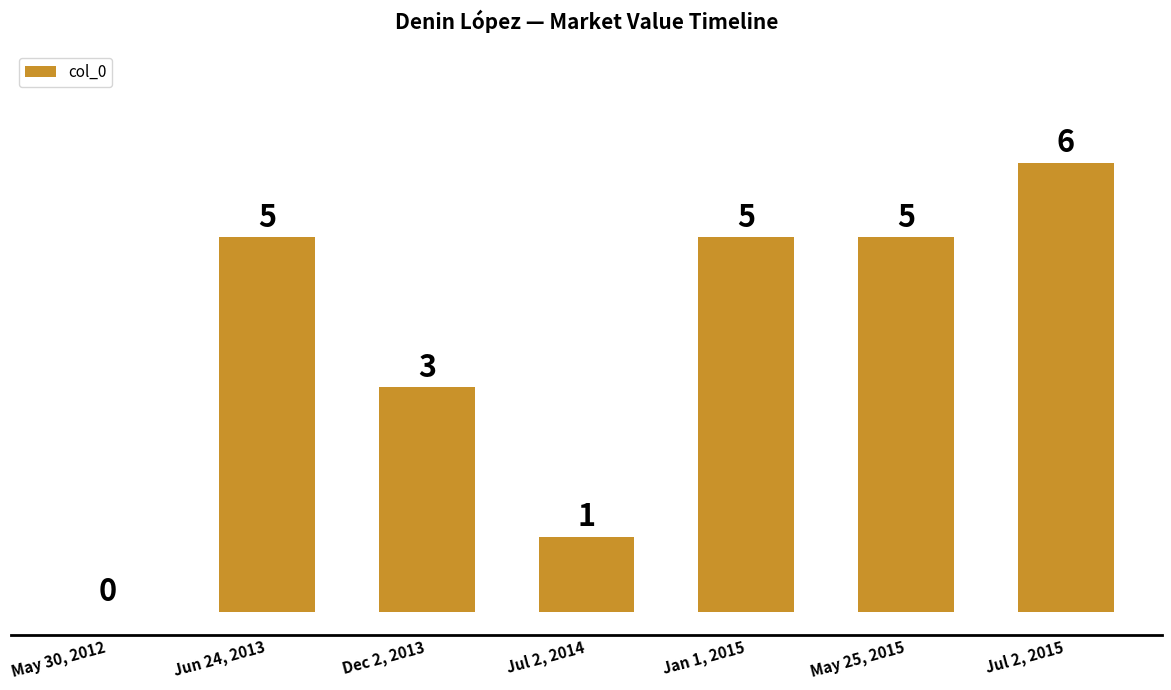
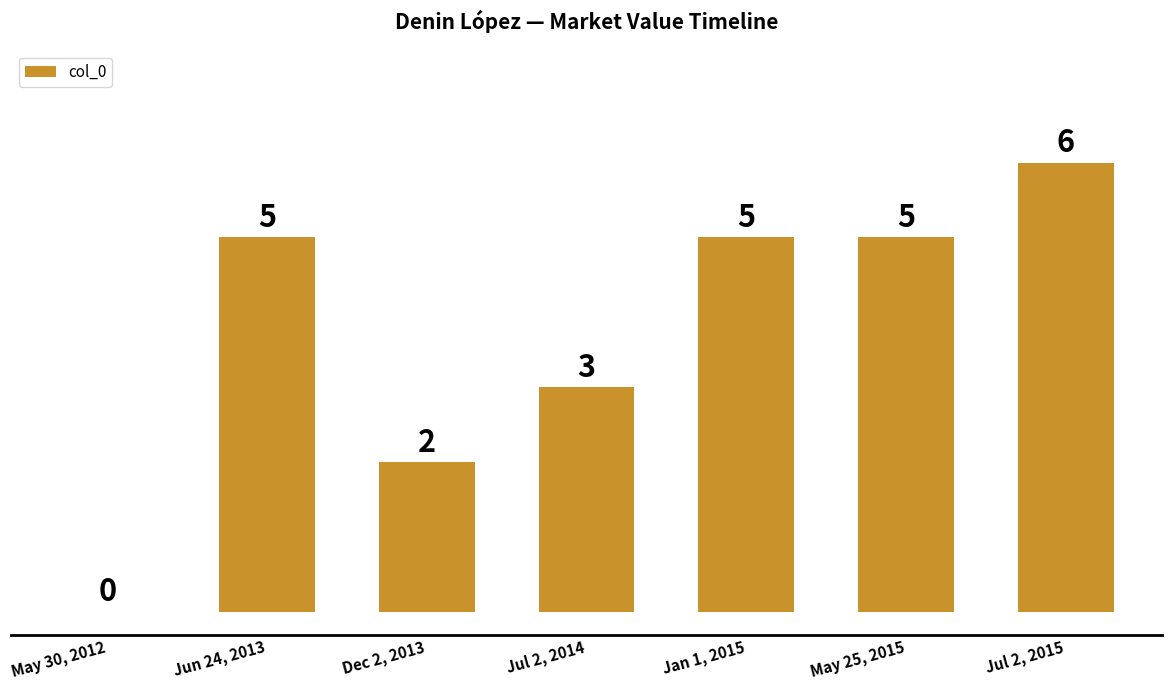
Dec 2, 2013: 3 -> 2
Jul 2, 2014: 1 -> 3
